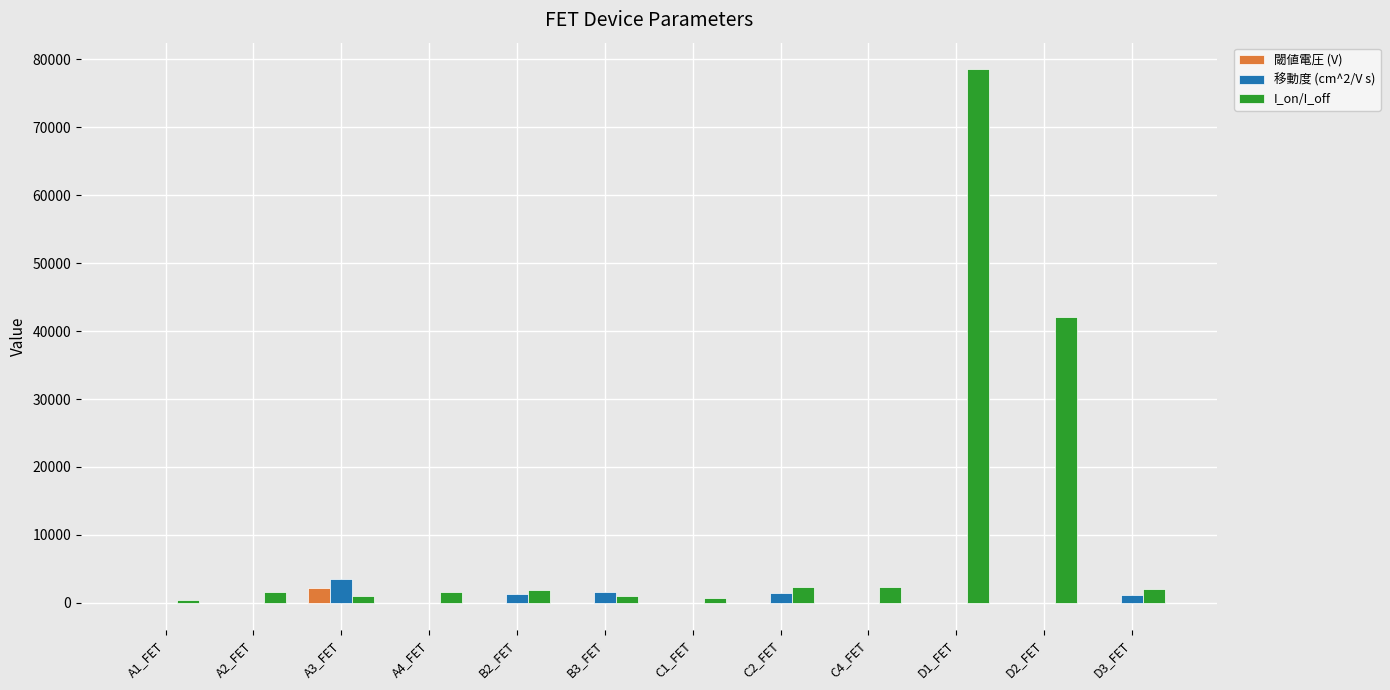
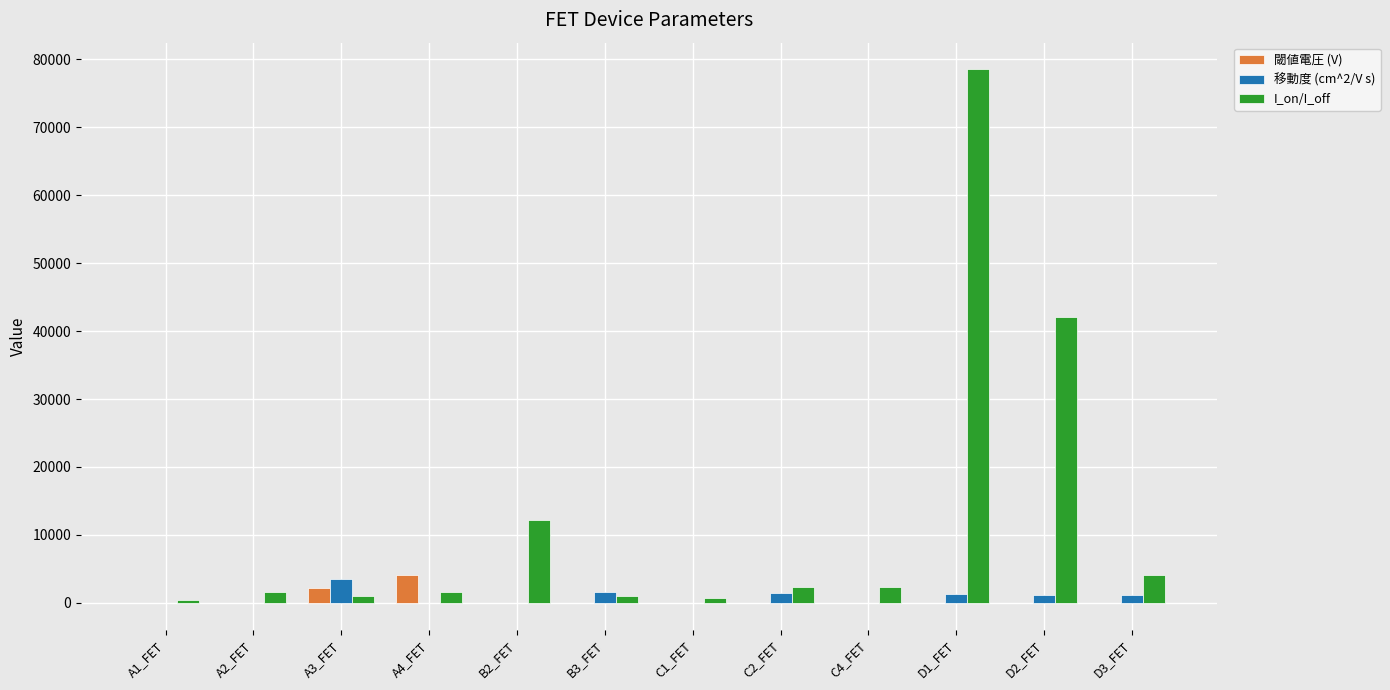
閾値電圧 (V), A4_FET: 0 -> 4000
移動度 (cm^2/V s), B2_FET: 1000 -> 0
I_on/I_off, B2_FET: 2000 -> 12000
移動度 (cm^2/V s), D1_FET: 0 -> 1000
移動度 (cm^2/V s), D2_FET: 0 -> 1000
I_on/I_off, D3_FET: 2000 -> 4000
